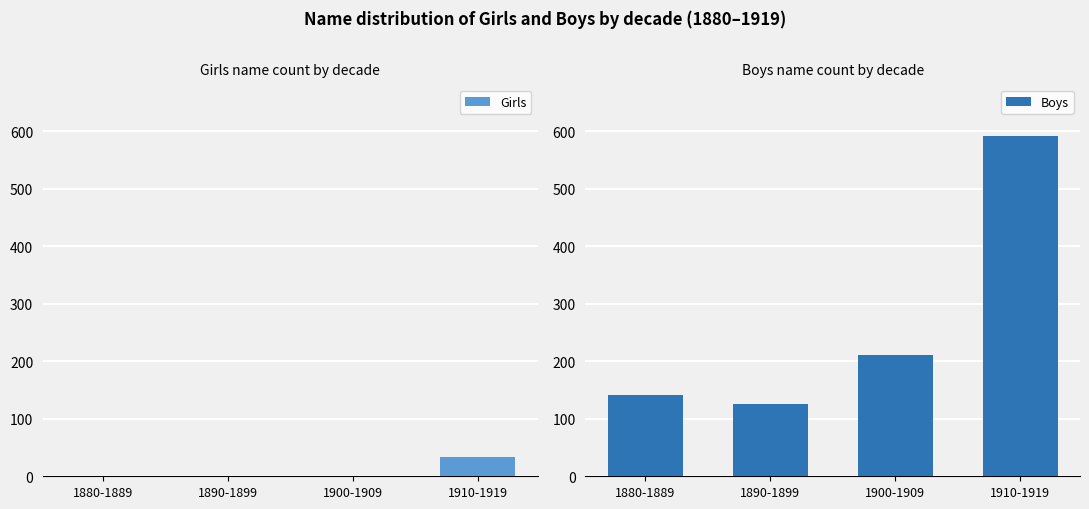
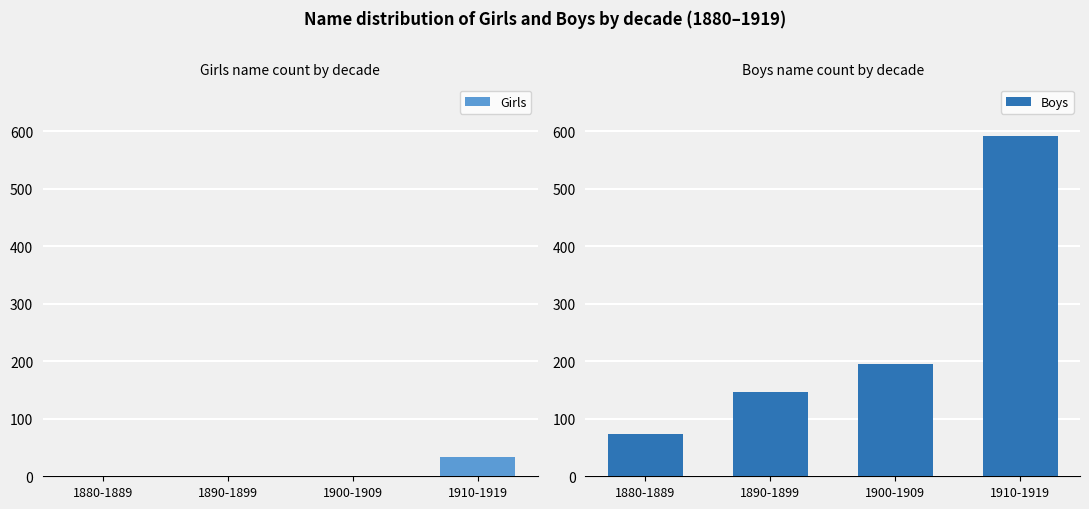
Boys name count by decade, 1880-1889: 140 -> 70
Boys name count by decade, 1890-1899: 130 -> 150
Boys name count by decade, 1900-1909: 210 -> 200
